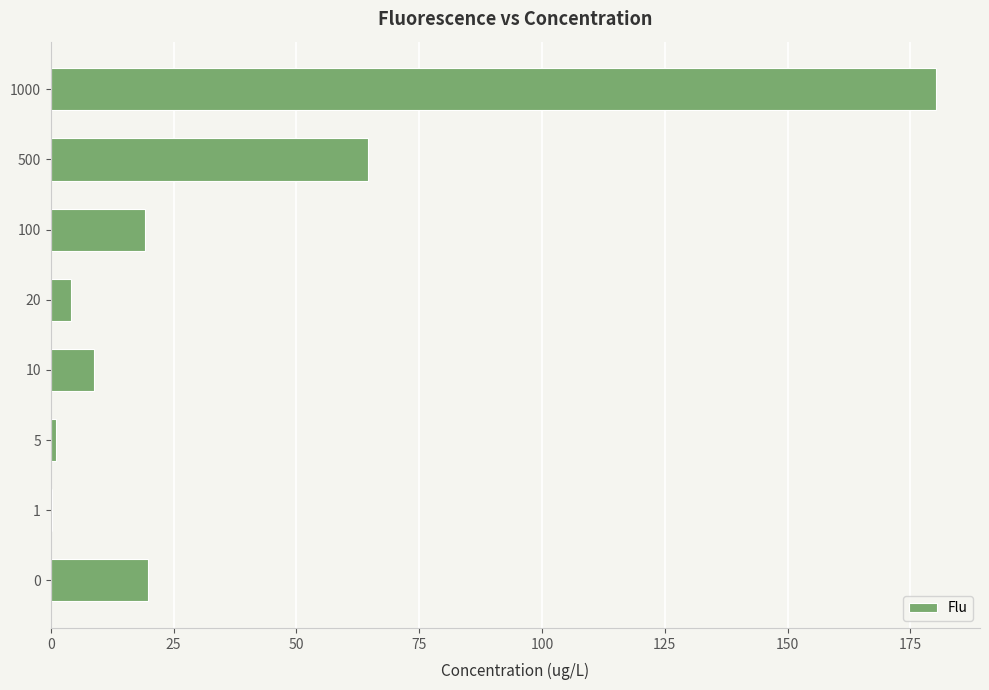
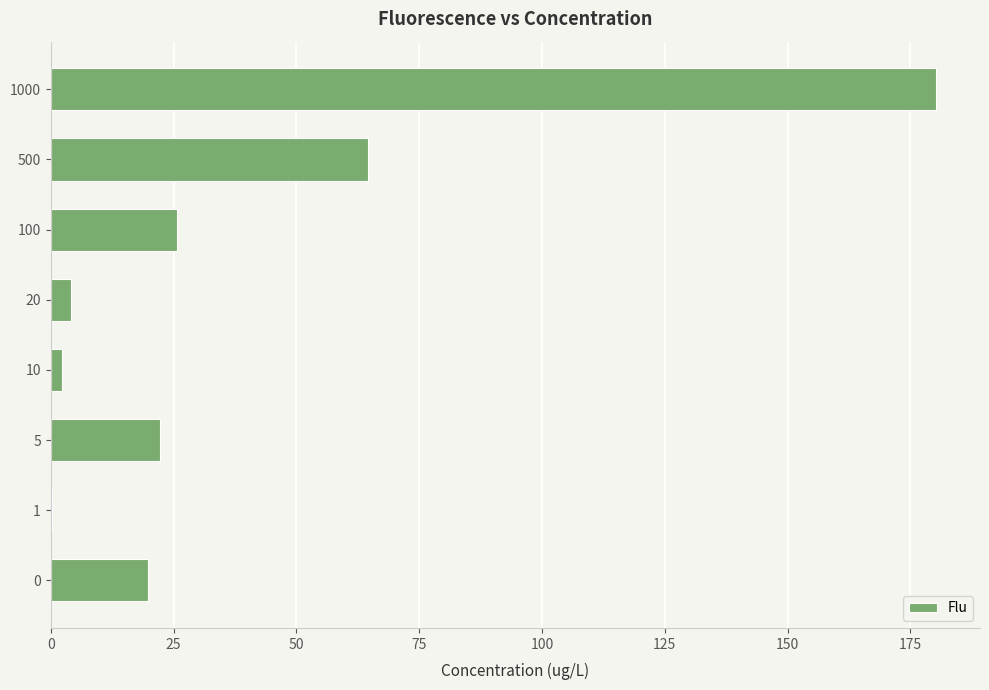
100: 19 -> 26
10: 9 -> 2
5: 1 -> 22
